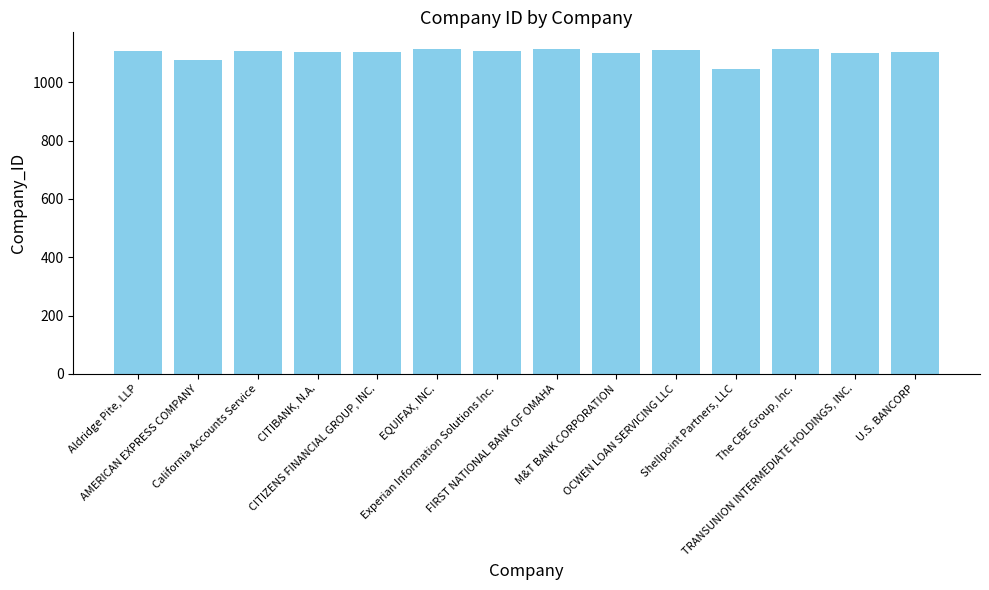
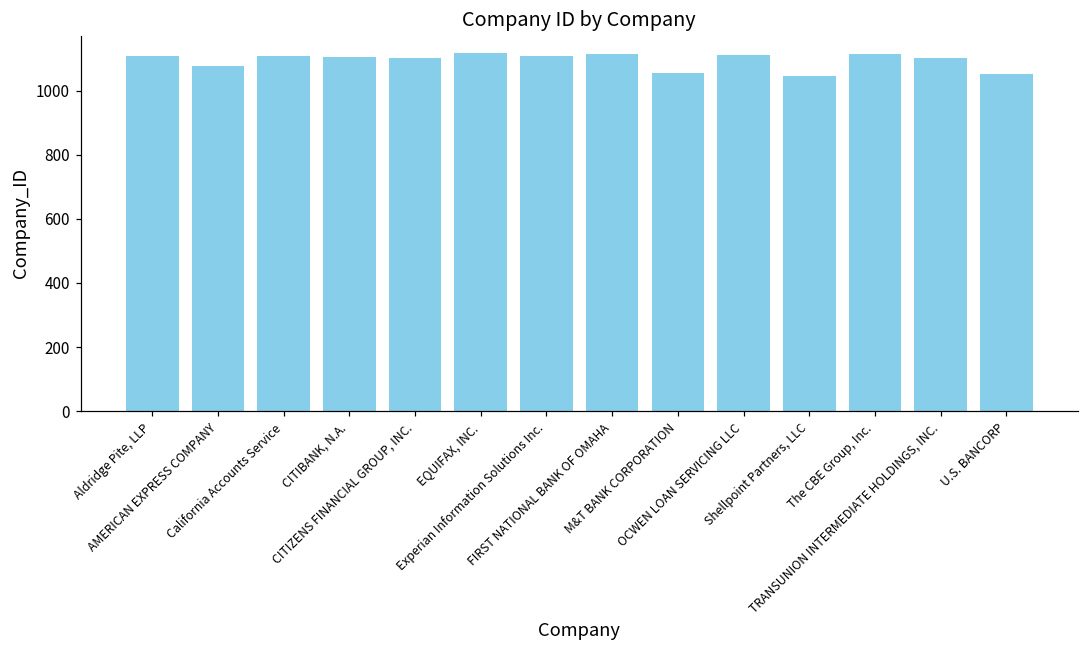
M&T BANK CORPORATION: 1100 -> 1060
U.S. BANCORP: 1110 -> 1050
